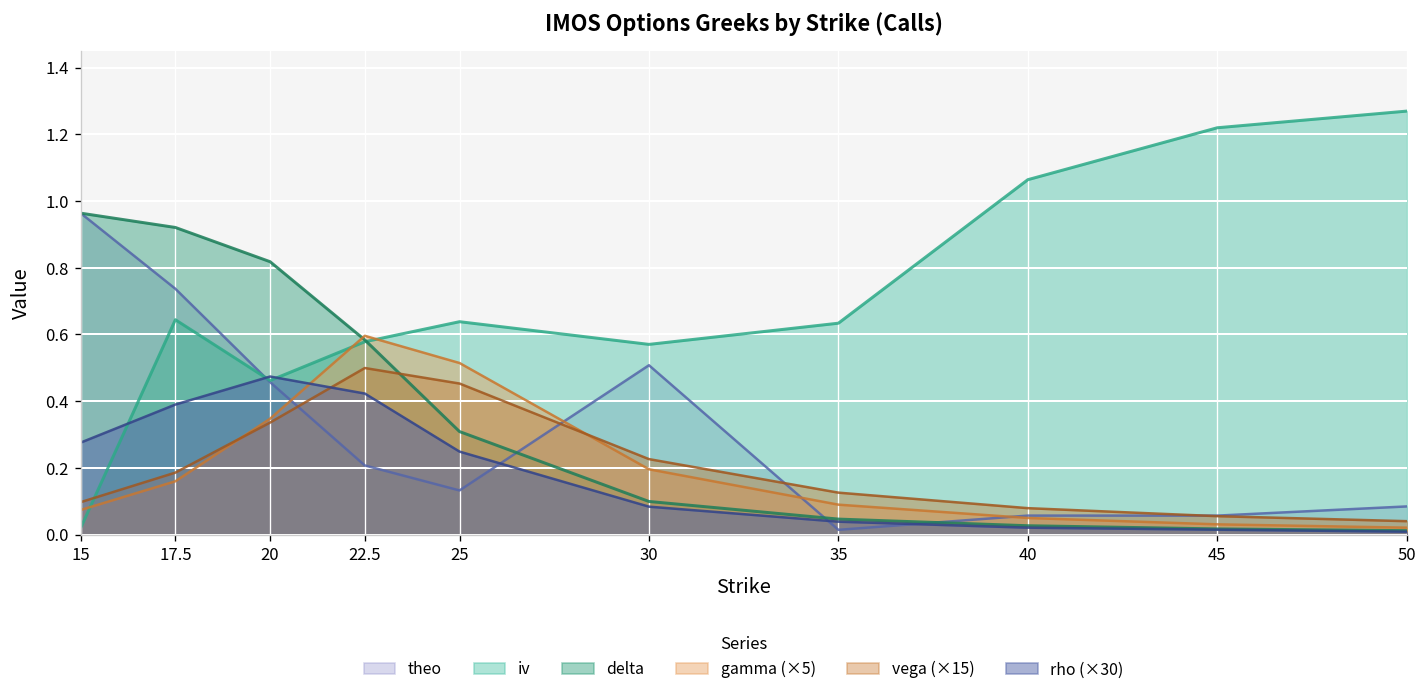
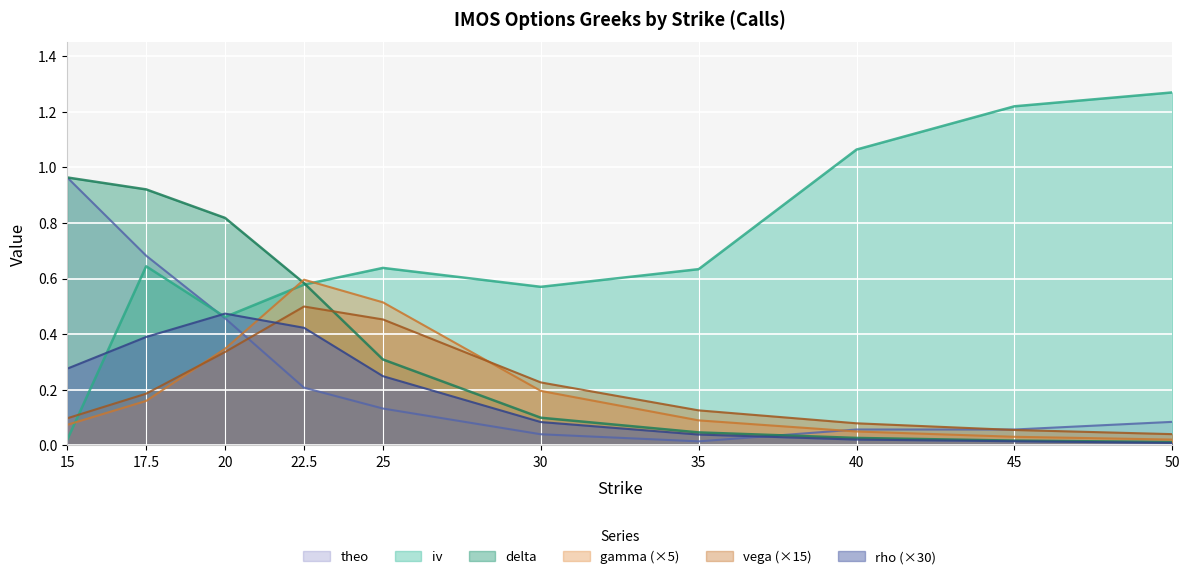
theo, 17.5: 0.74 -> 0.68
theo, 30: 0.51 -> 0.04
